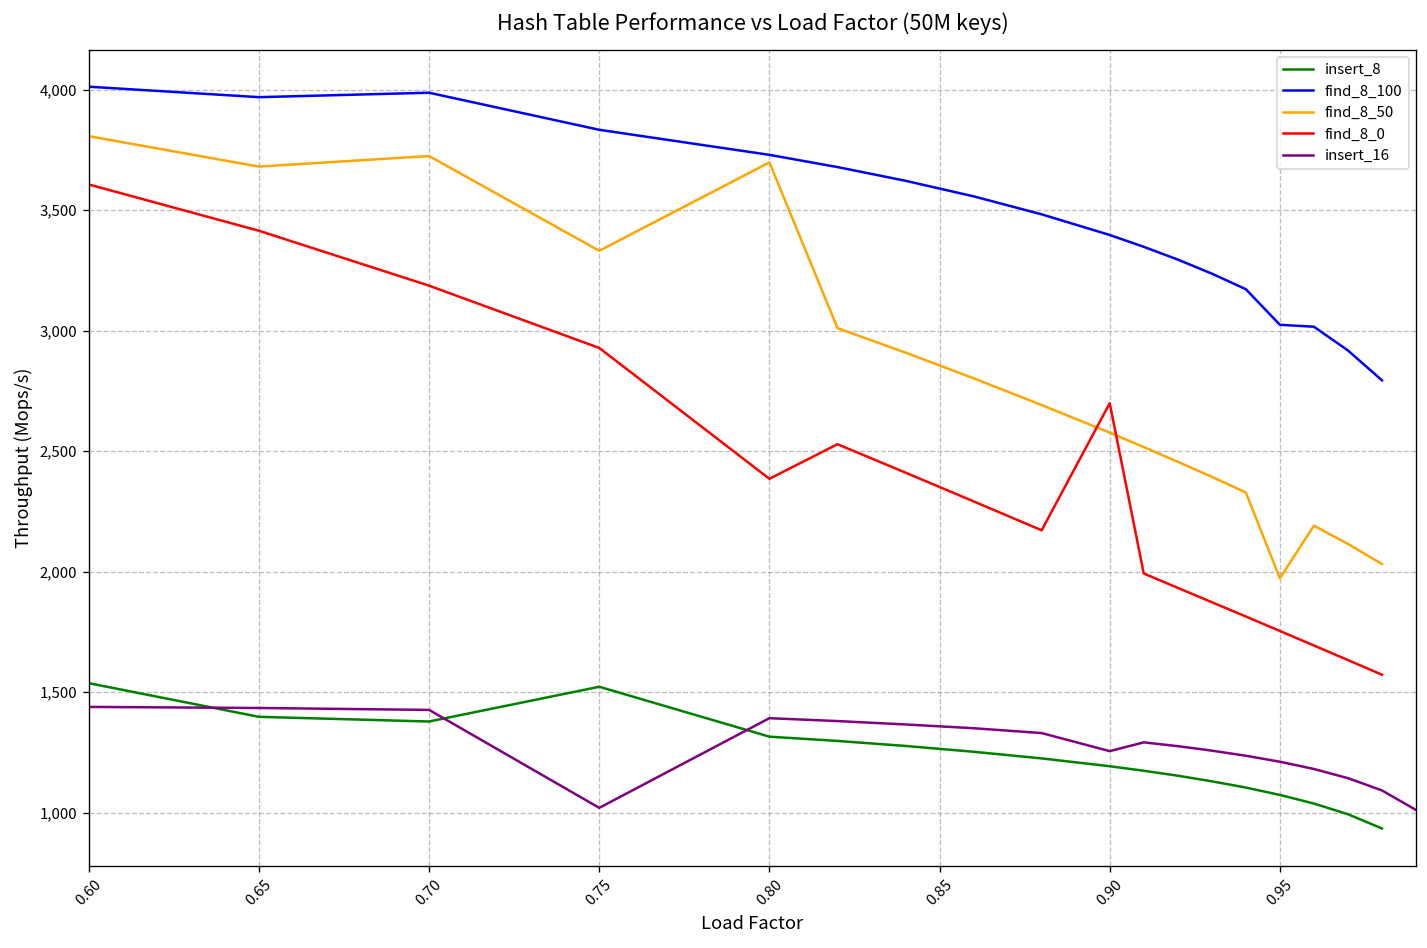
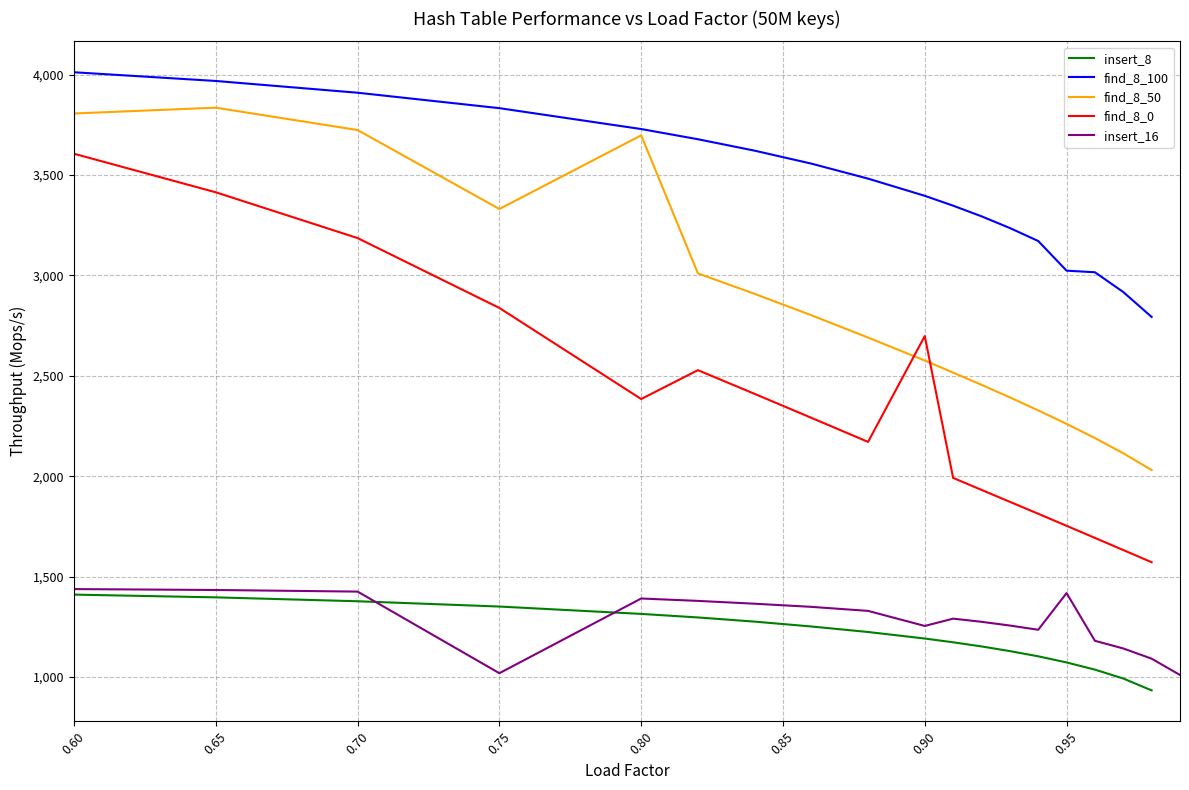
insert_8, 0.60: 1,540 -> 1,410
find_8_50, 0.65: 3,680 -> 3,840
find_8_100, 0.70: 3,990 -> 3,910
insert_8, 0.75: 1,520 -> 1,350
find_8_0, 0.75: 2,930 -> 2,840
find_8_50, 0.95: 1,970 -> 2,260
insert_16, 0.95: 1,210 -> 1,420
